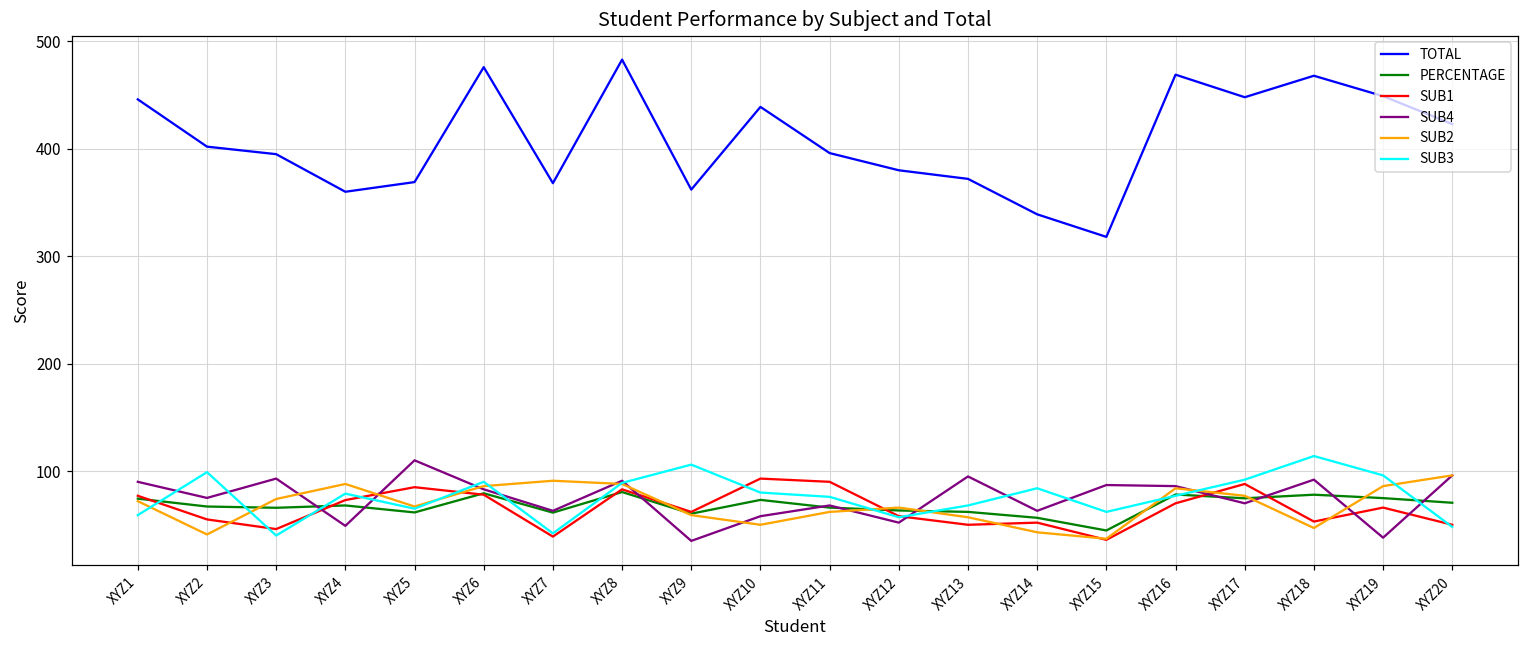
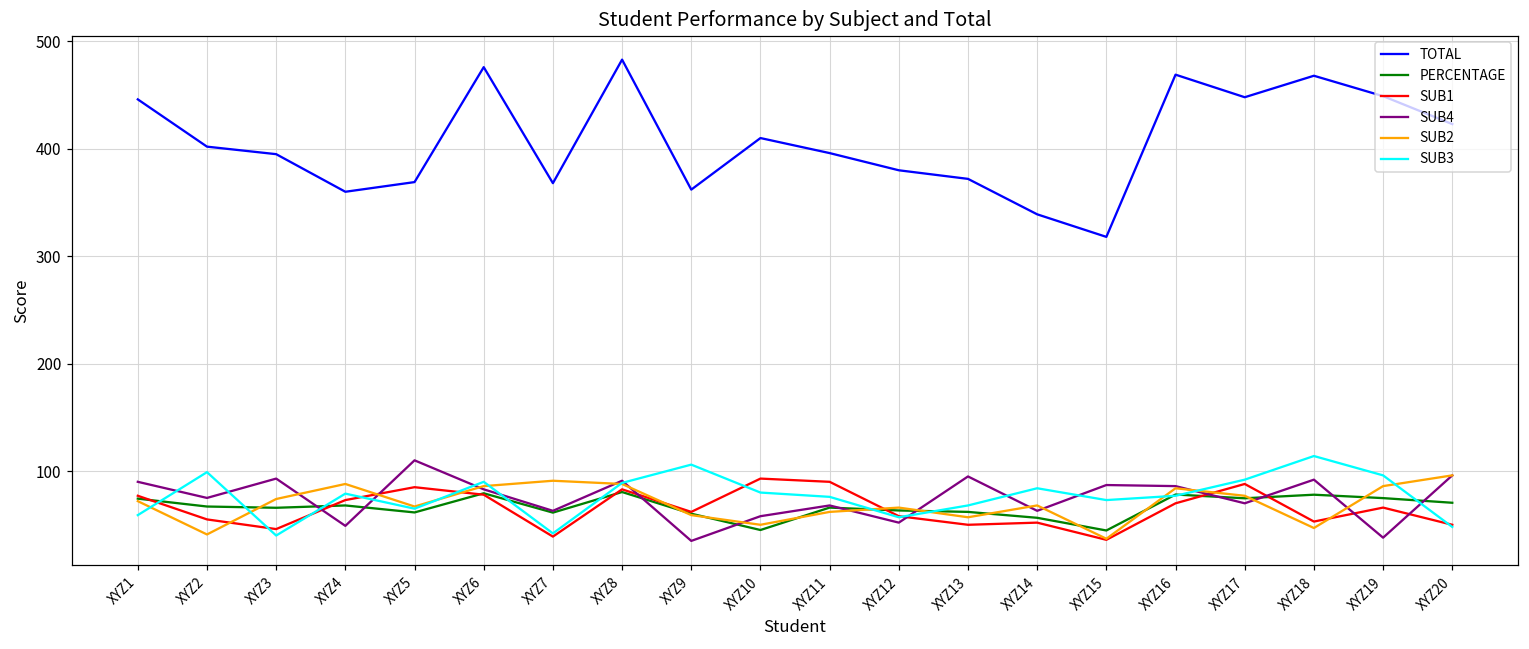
TOTAL, XYZ10: 440 -> 410
PERCENTAGE, XYZ10: 70 -> 50
SUB2, XYZ14: 40 -> 70
SUB3, XYZ15: 60 -> 70
